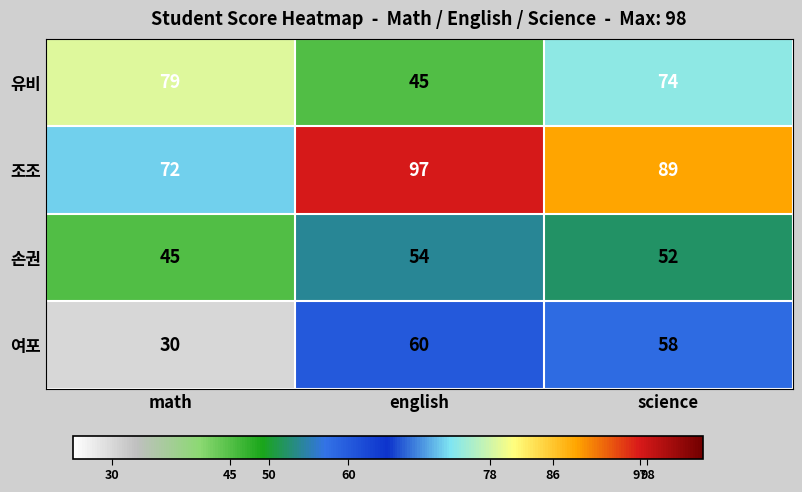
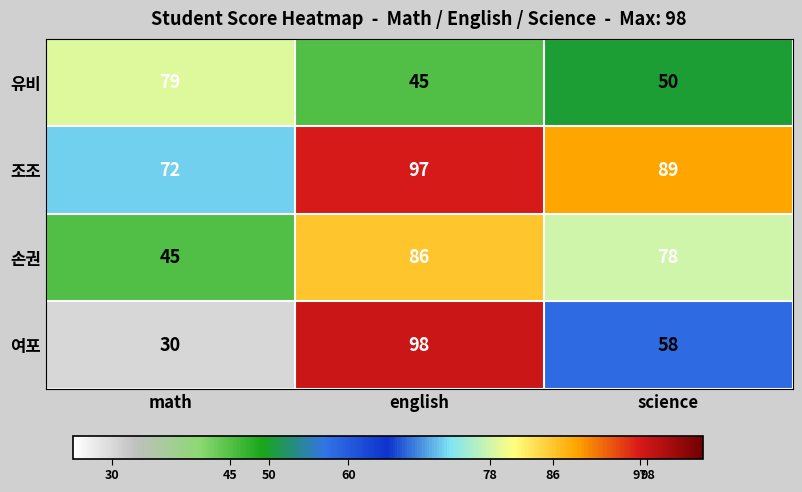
유비, science: 74 -> 50
손권, english: 54 -> 86
손권, science: 52 -> 78
여포, english: 60 -> 98
